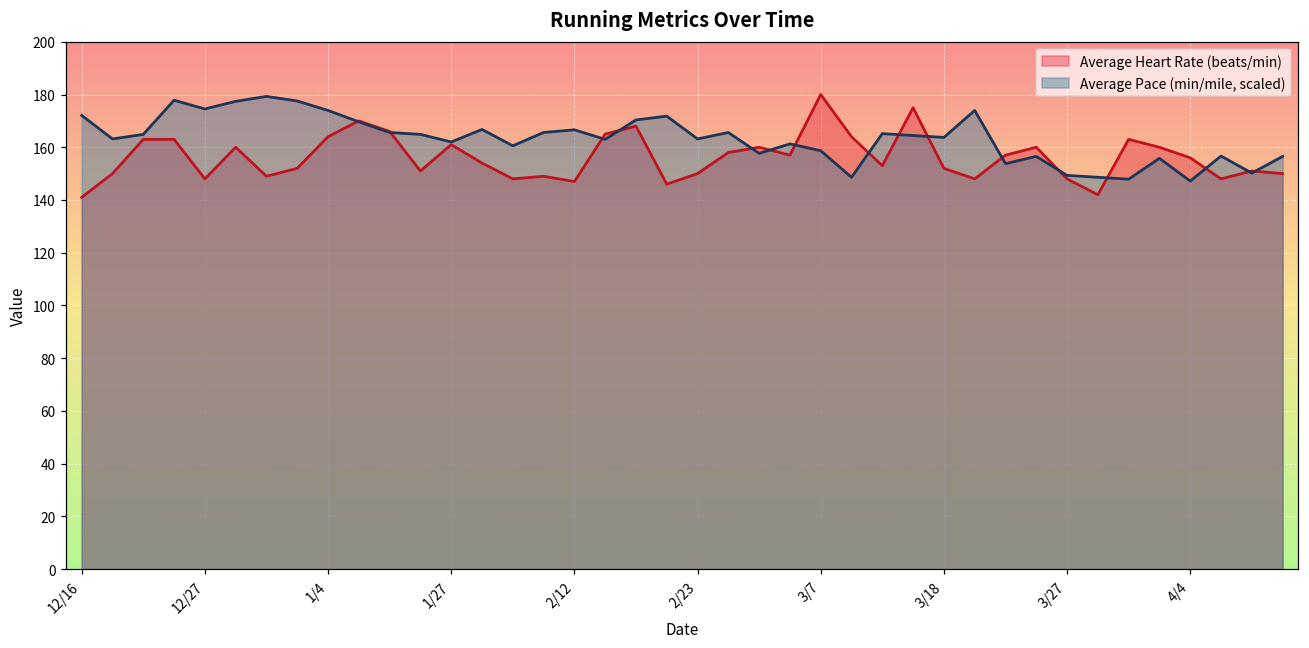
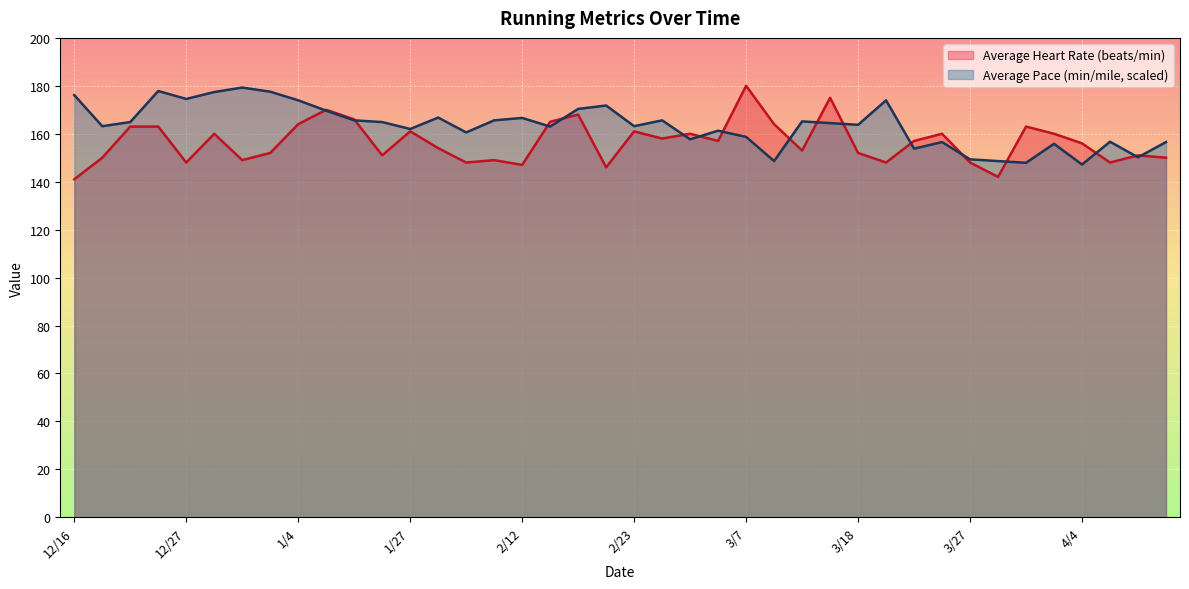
Average Pace (min/mile, scaled), 12/16: 172 -> 176
Average Heart Rate (beats/min), 2/23: 150 -> 161
